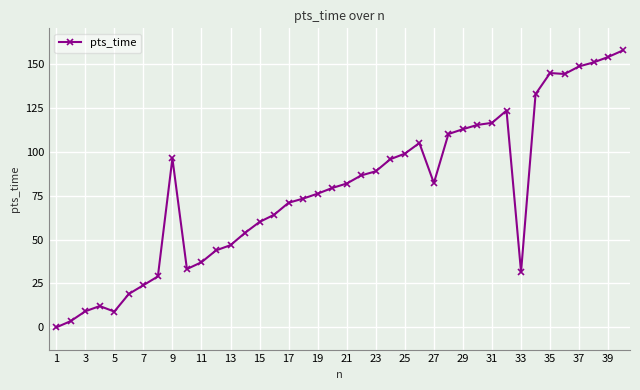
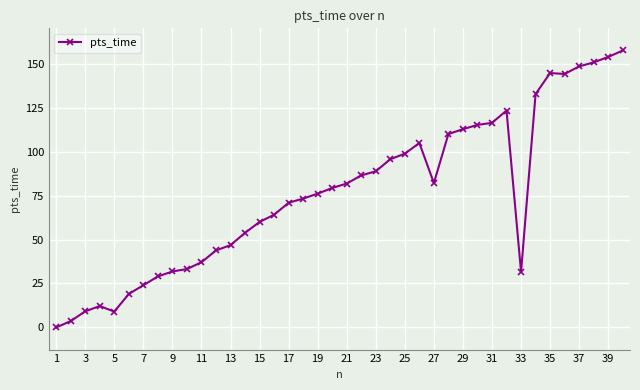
9: 96 -> 32
